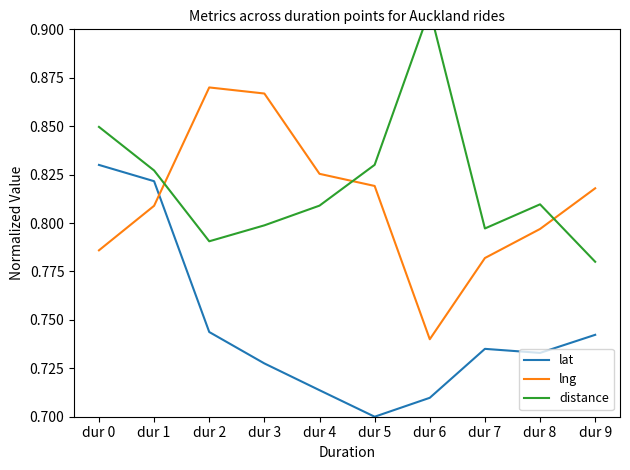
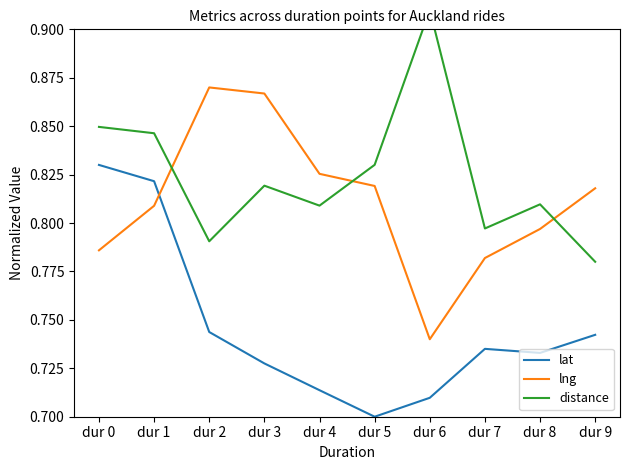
distance, dur 1: 0.827 -> 0.846
distance, dur 3: 0.799 -> 0.819
